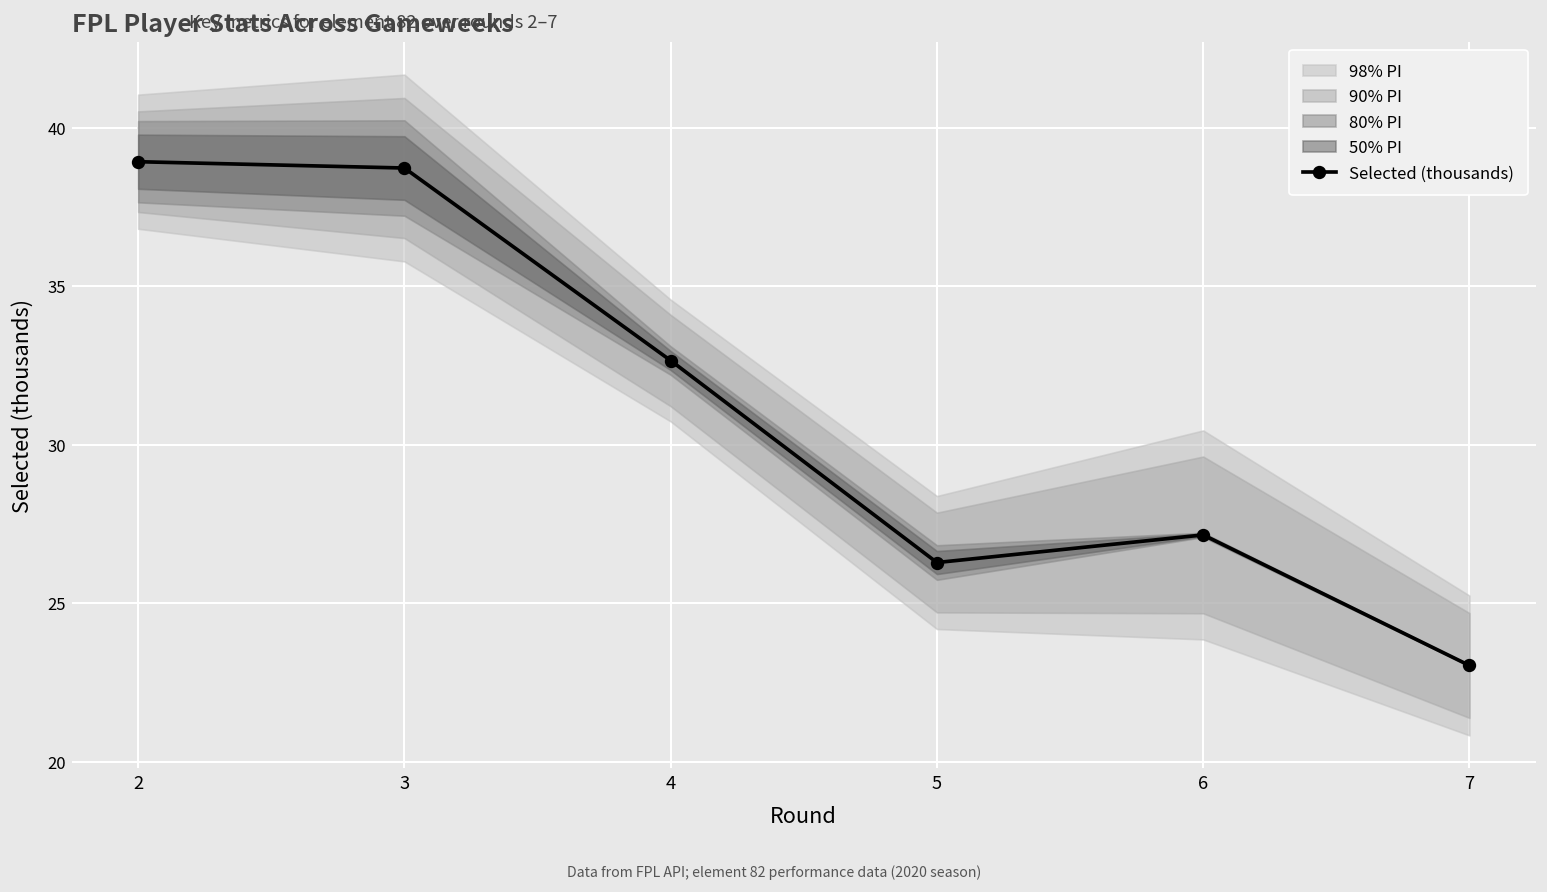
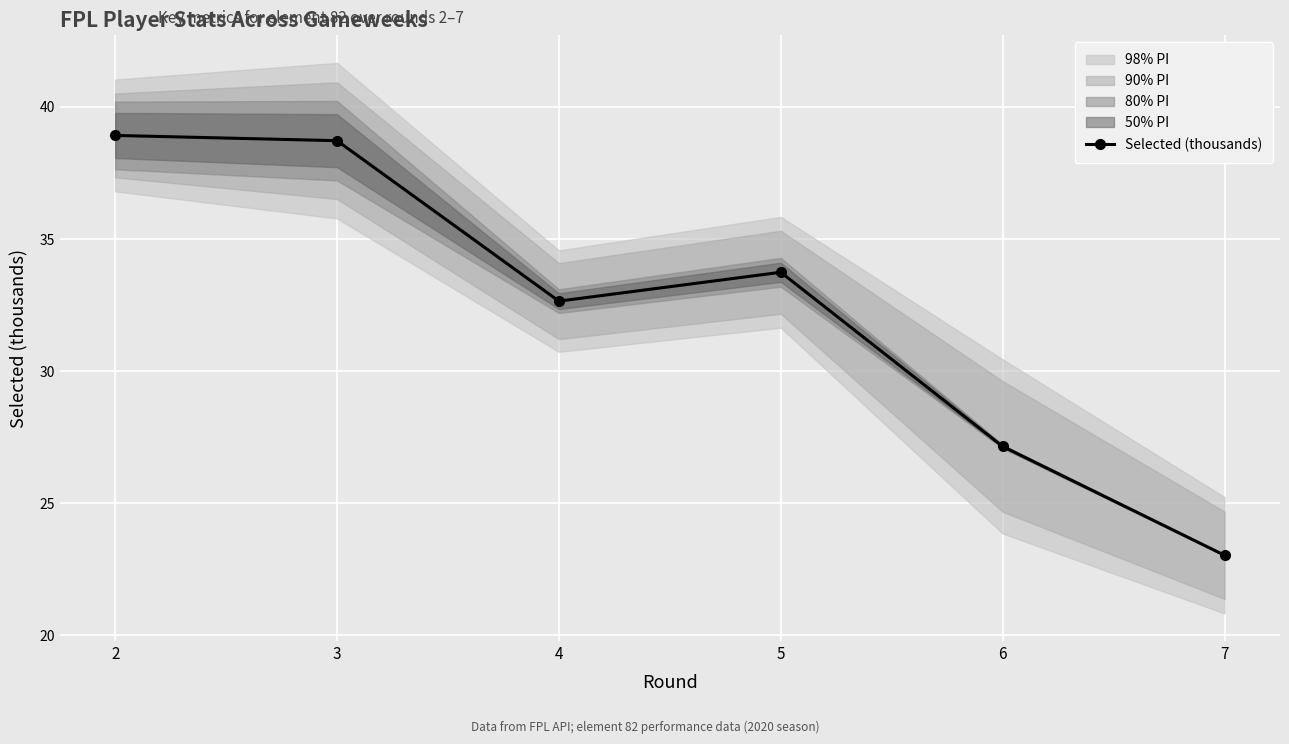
Selected (thousands), 5: 26.3 -> 33.7
